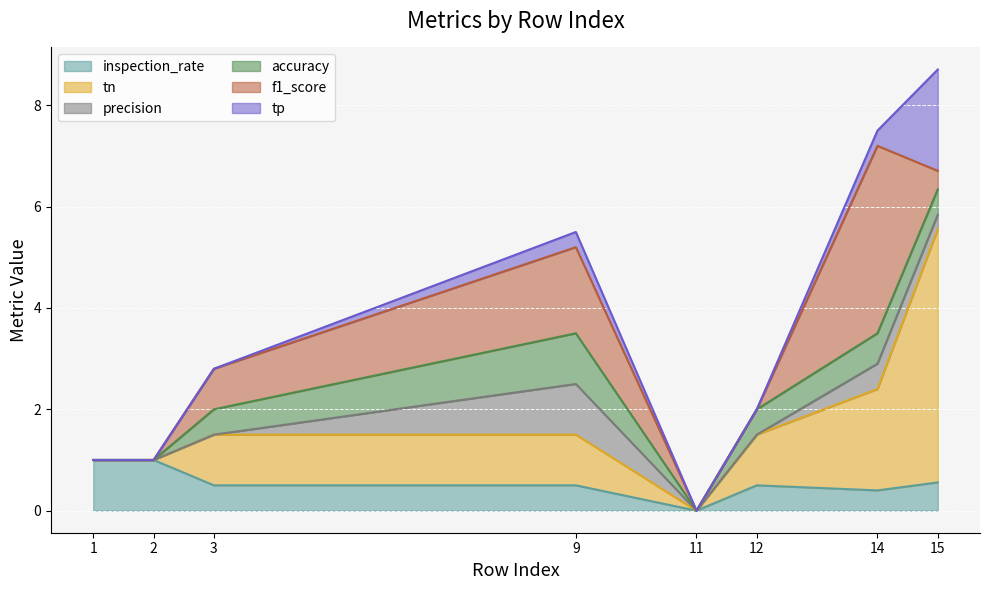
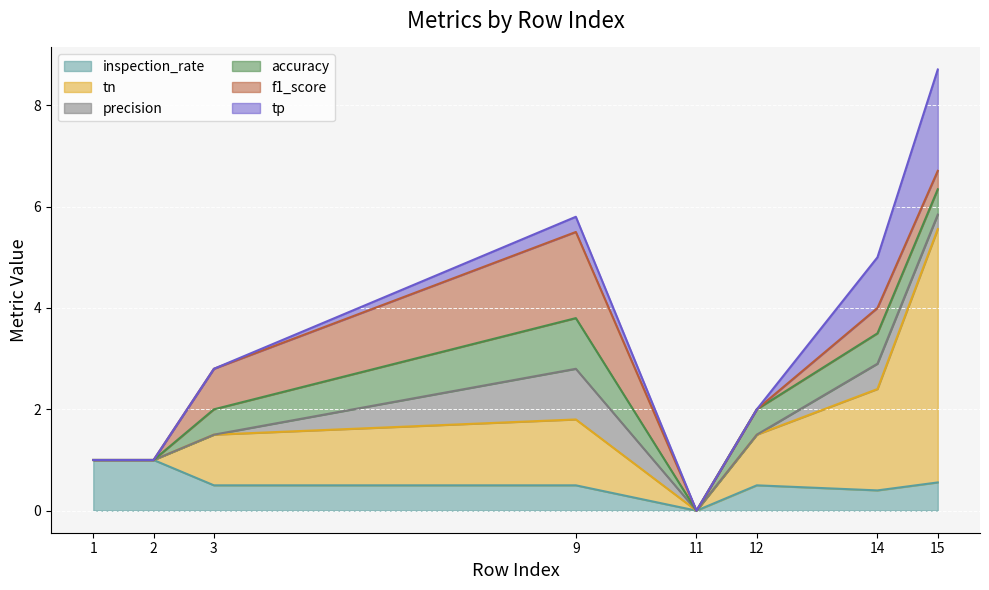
tn, 9: 1.0 -> 1.3
f1_score, 14: 3.7 -> 0.5
tp, 14: 0.3 -> 1.0
